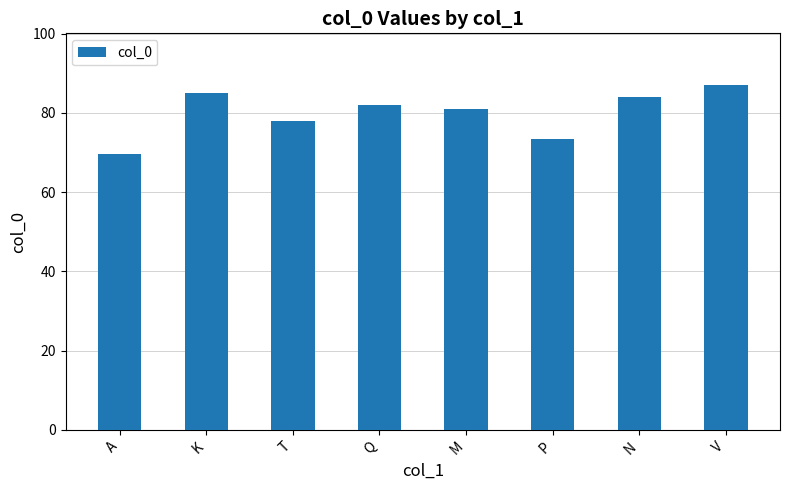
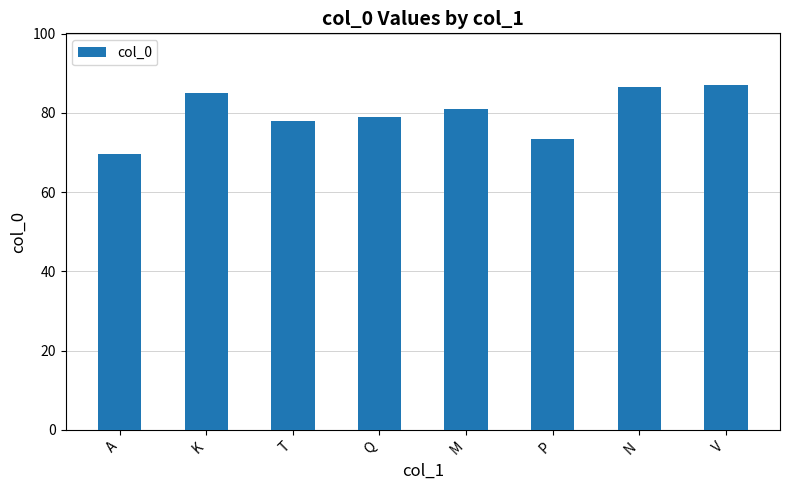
Q: 82 -> 79
N: 84 -> 87
